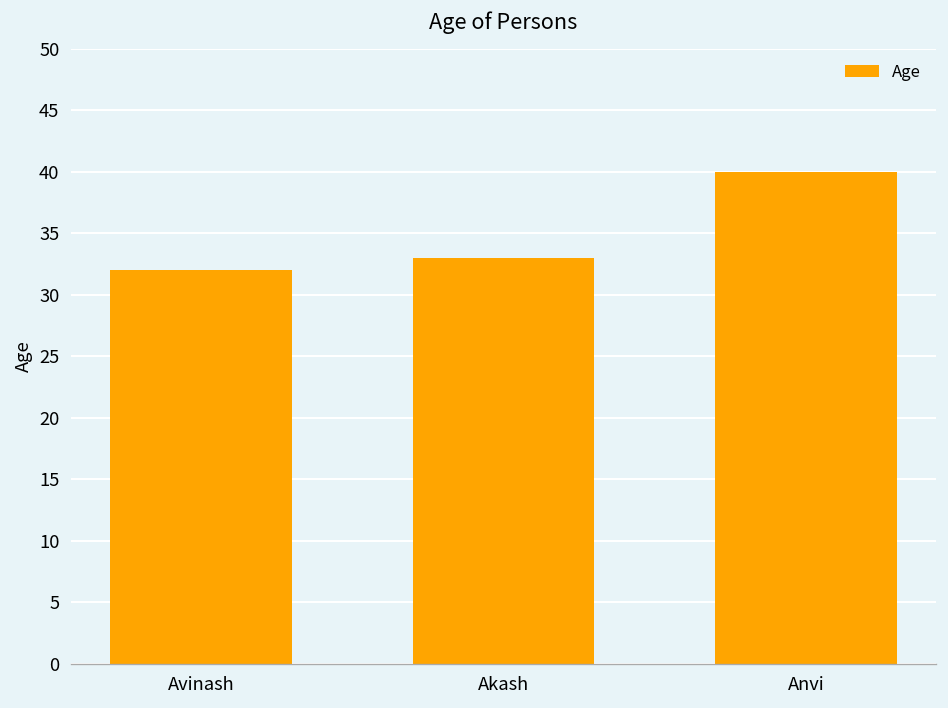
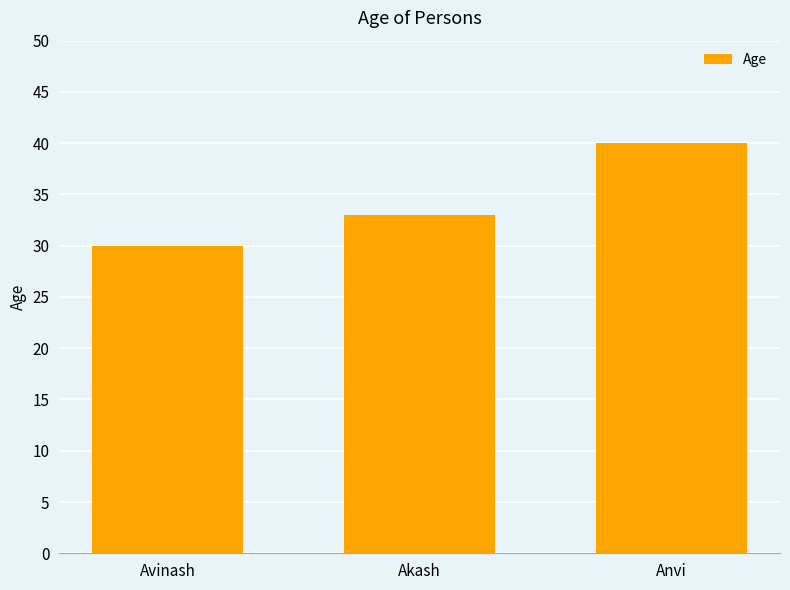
Avinash: 32 -> 30
